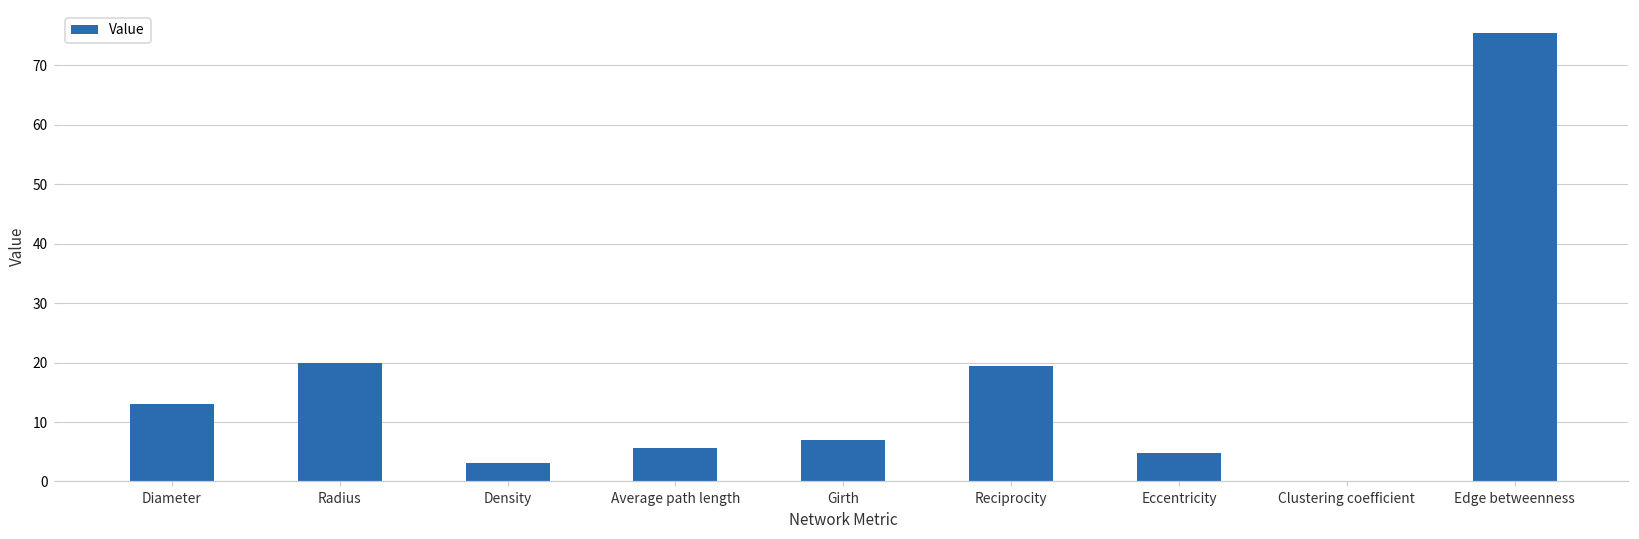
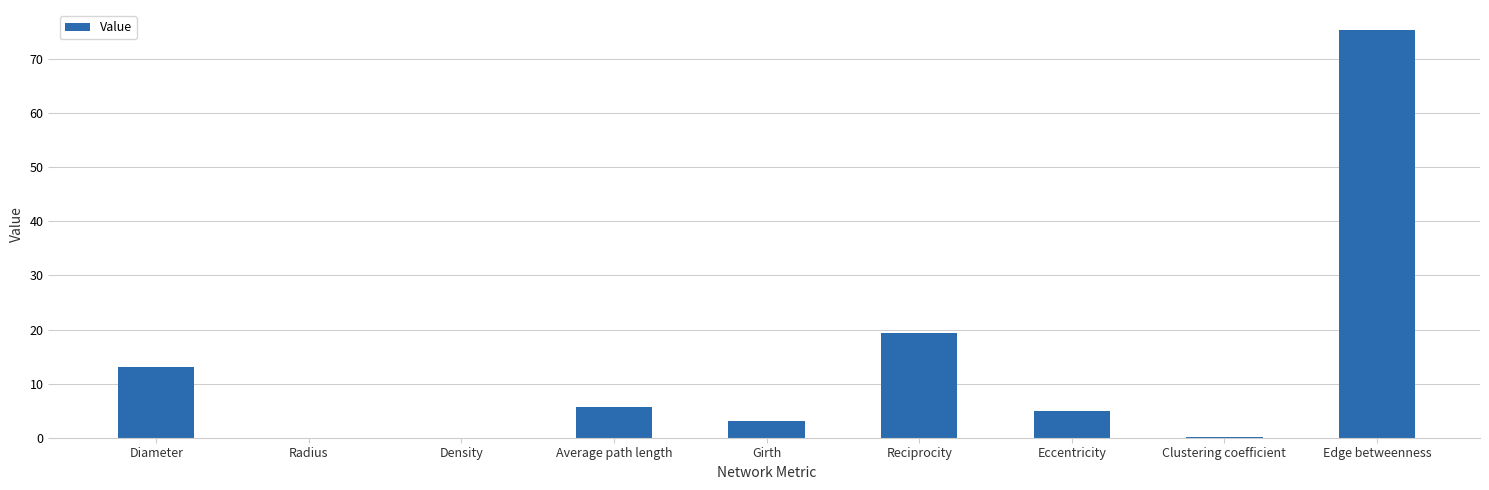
Radius: 20 -> 0
Density: 3 -> 0
Girth: 7 -> 3
